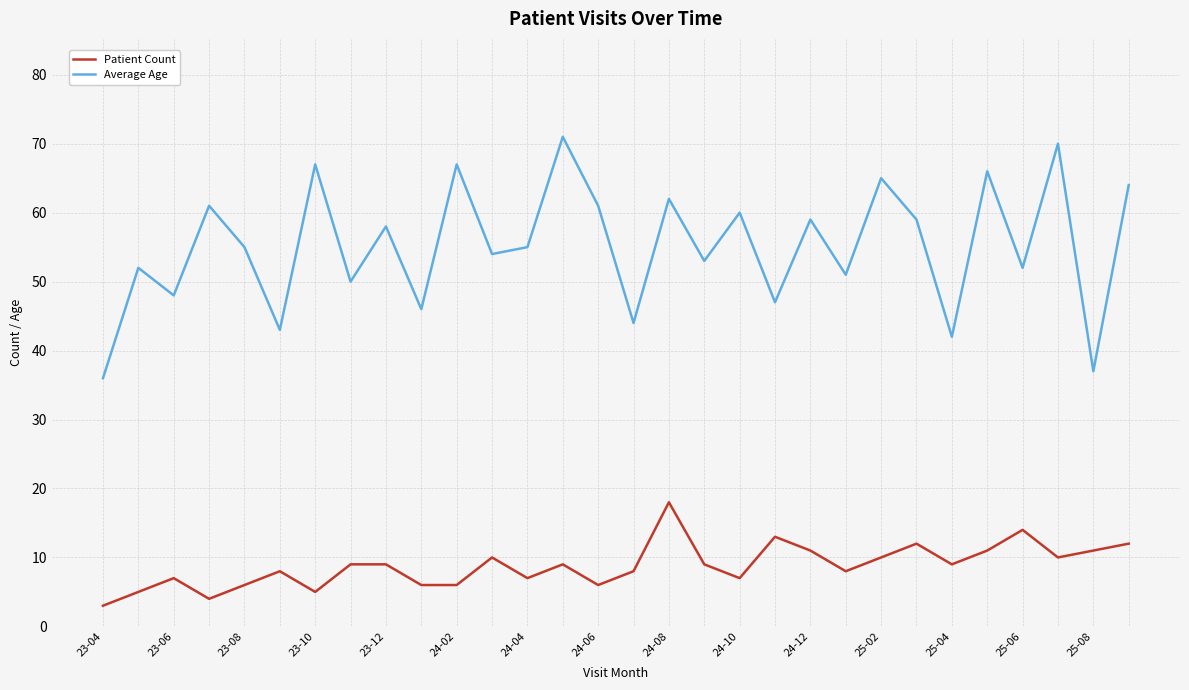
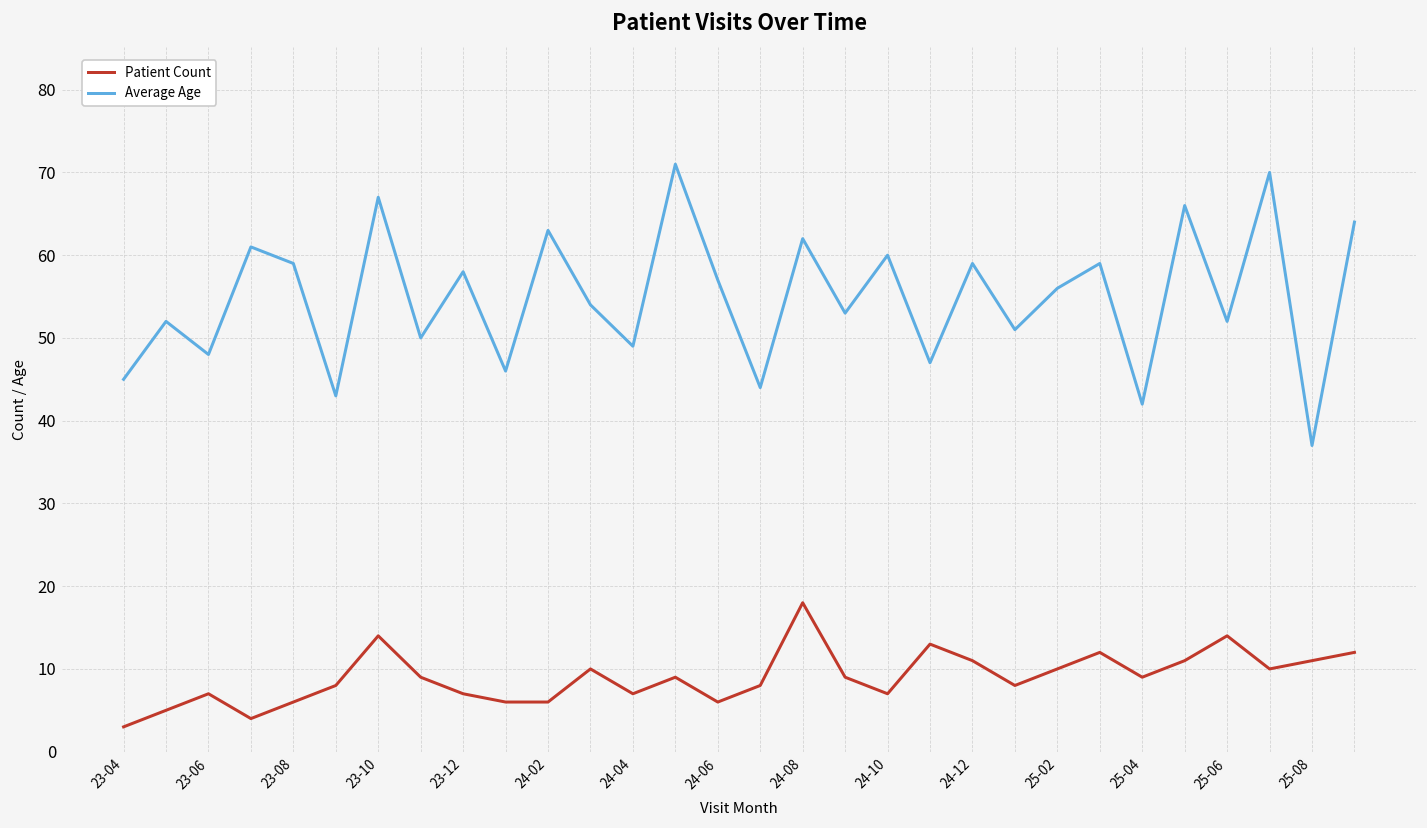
Average Age, 23-04: 36 -> 45
Average Age, 23-08: 55 -> 59
Patient Count, 23-10: 5 -> 14
Patient Count, 23-12: 9 -> 7
Average Age, 24-02: 67 -> 63
Average Age, 24-04: 55 -> 49
Average Age, 24-06: 61 -> 57
Average Age, 25-02: 65 -> 56
